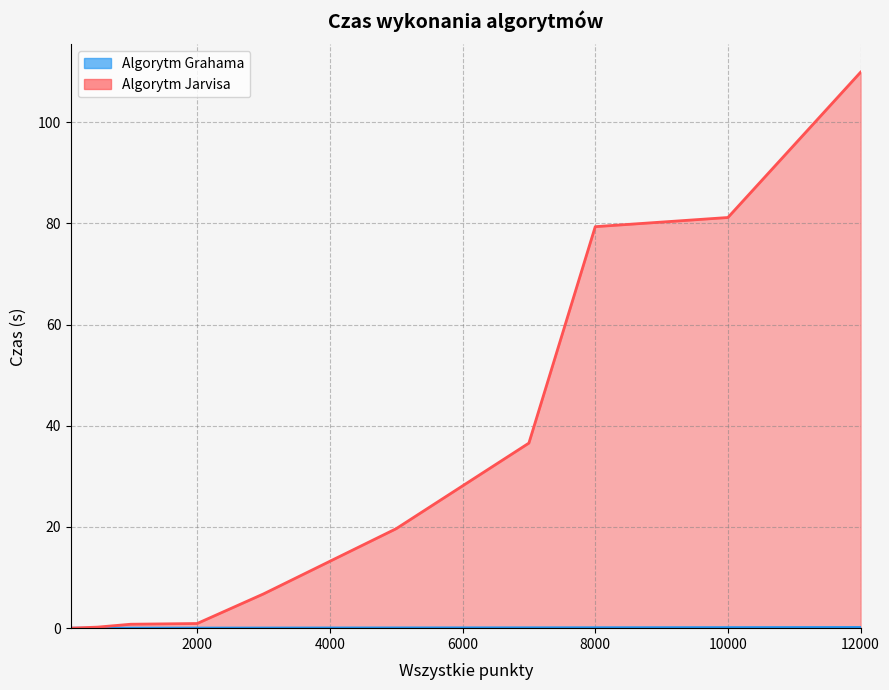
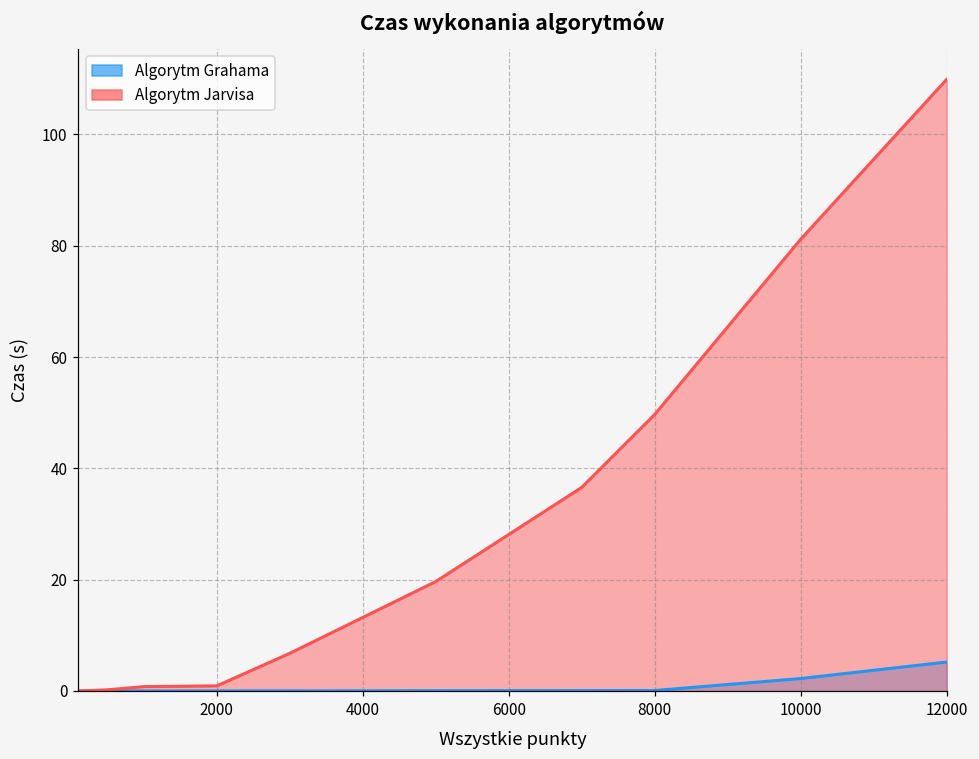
Algorytm Jarvisa, 8000: 79 -> 50
Algorytm Grahama, 10000: 0 -> 2
Algorytm Grahama, 12000: 0 -> 5
